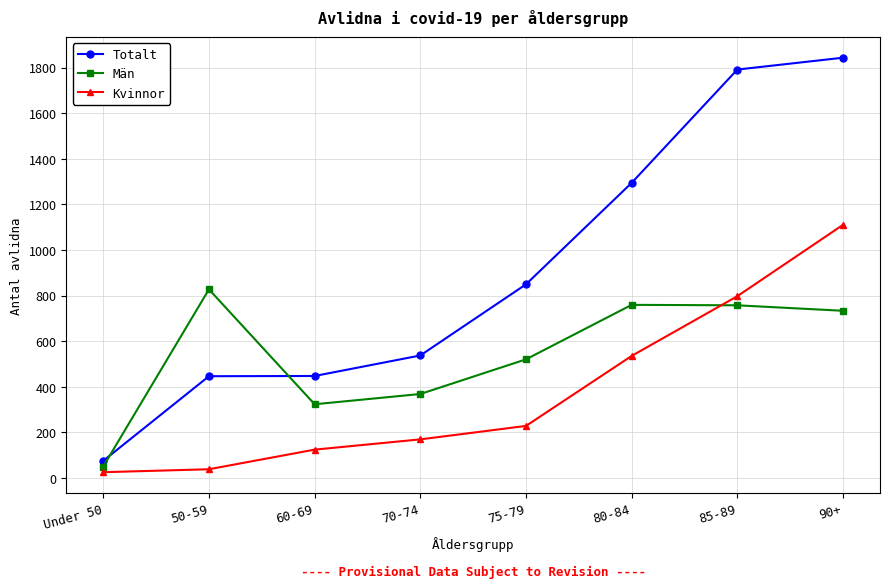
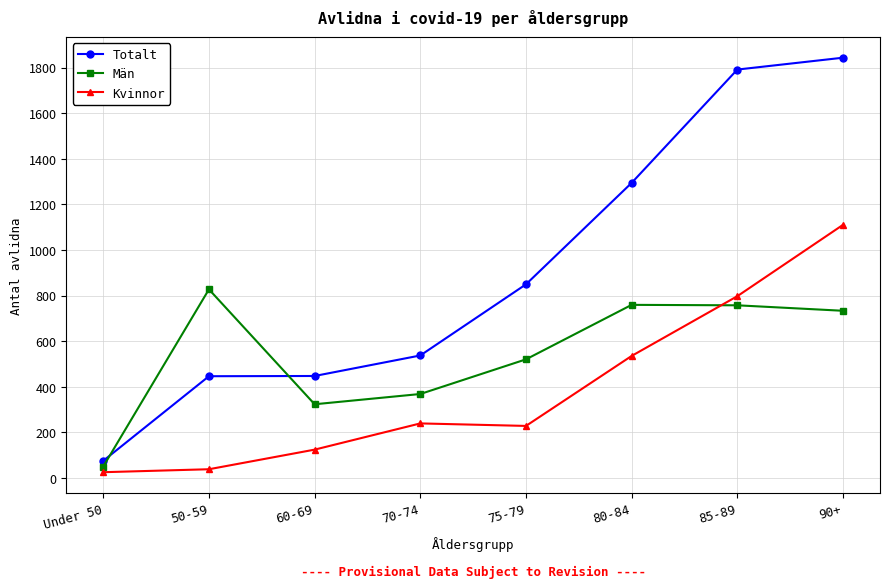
Kvinnor, 70-74: 170 -> 240
